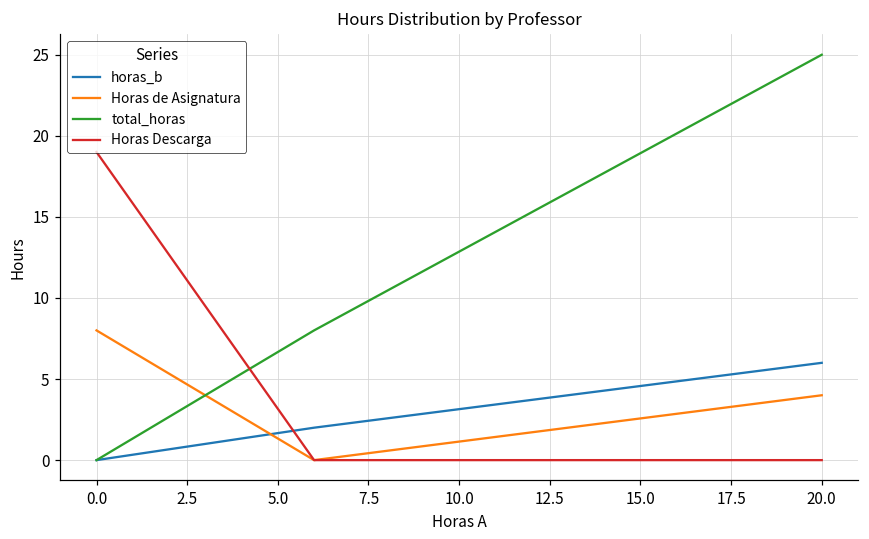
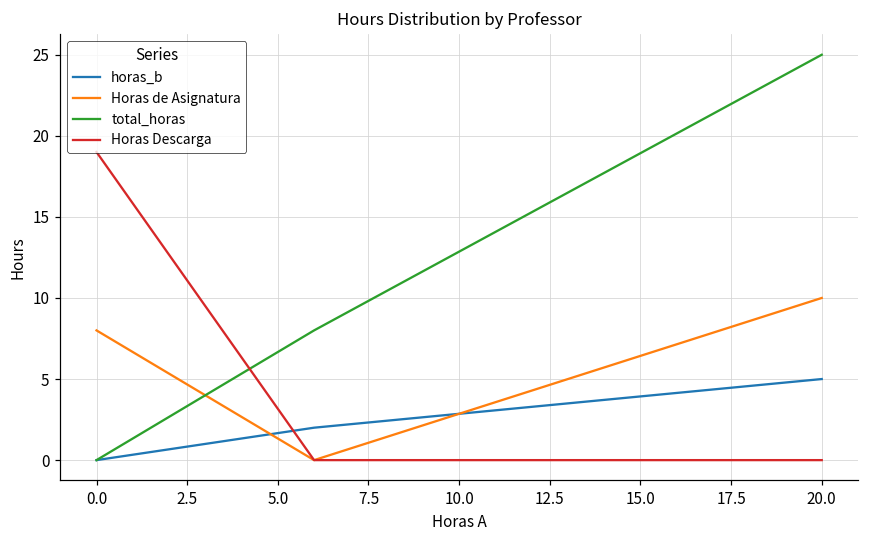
horas_b, 20.0: 6 -> 5
Horas de Asignatura, 20.0: 4 -> 10
